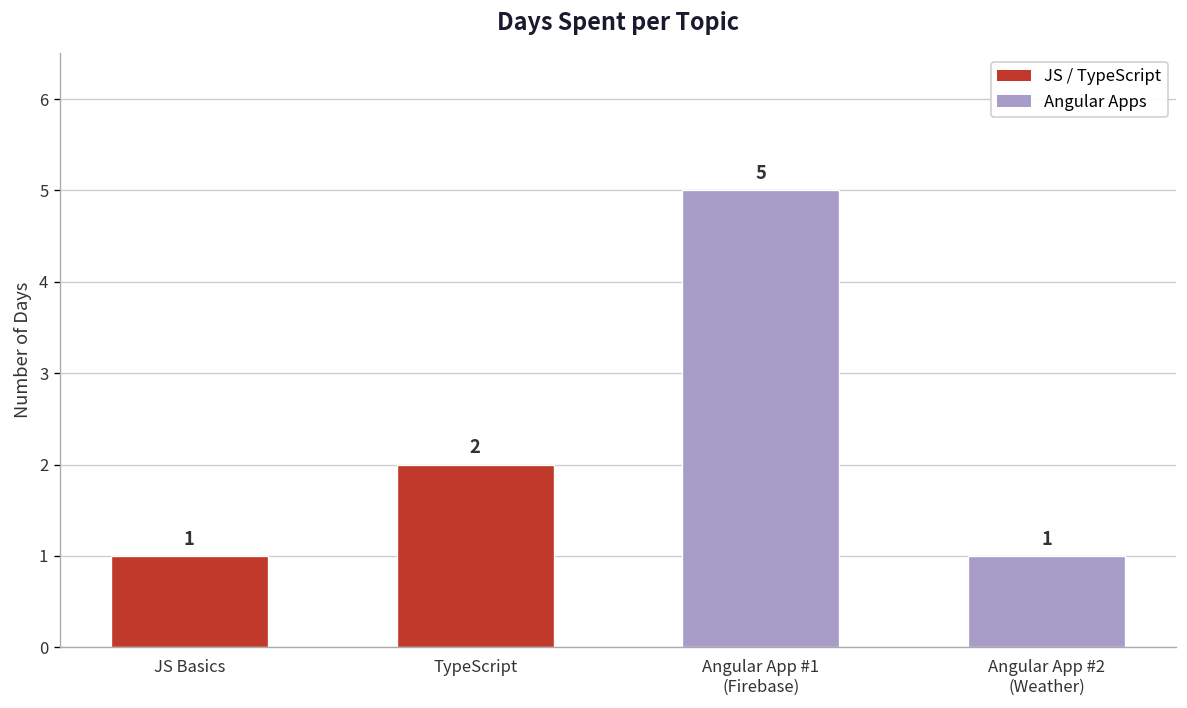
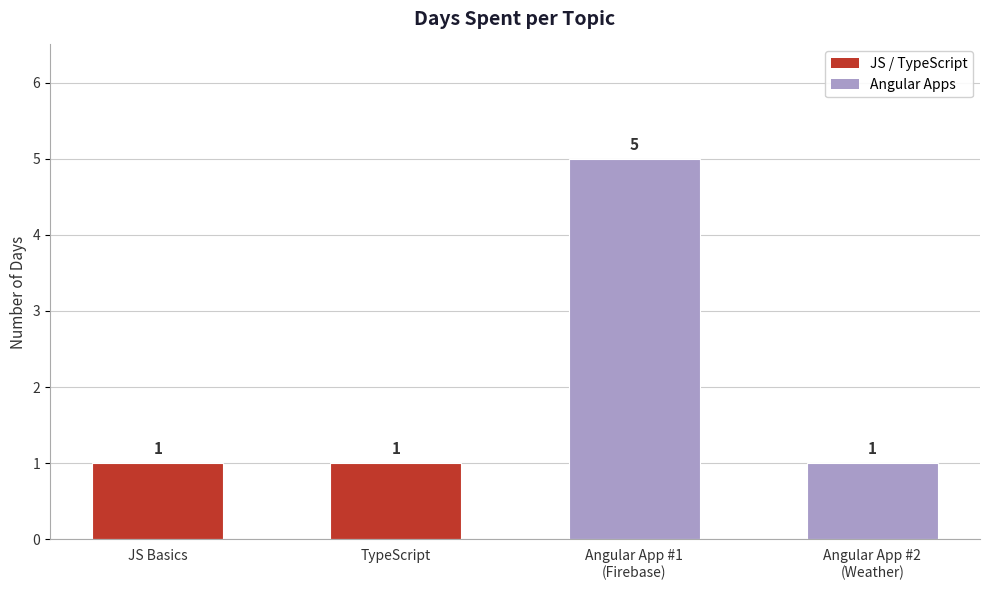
TypeScript: 2 -> 1
